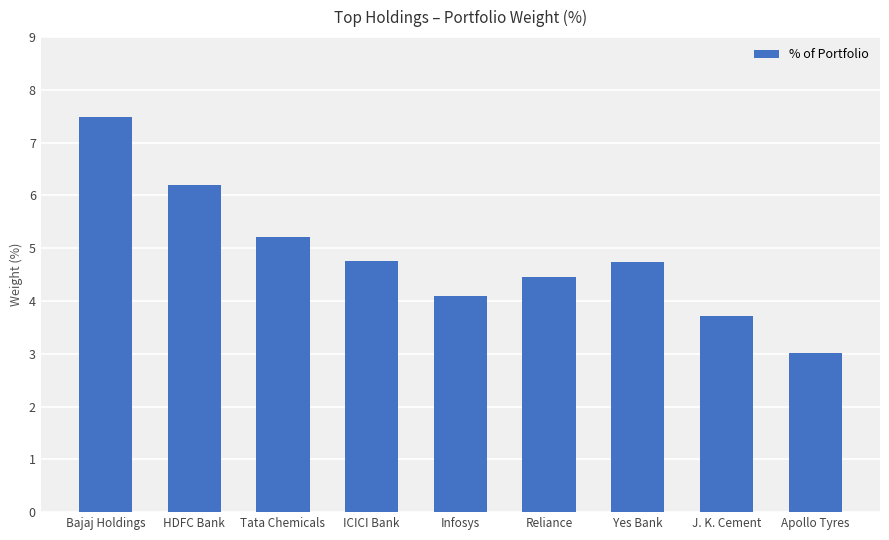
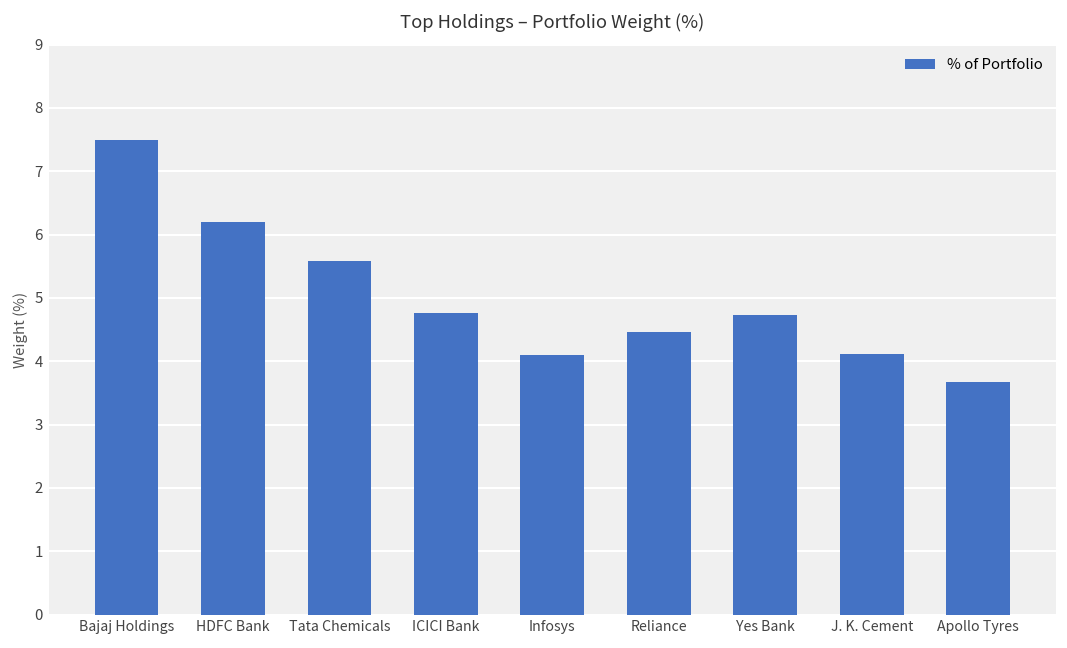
Tata Chemicals: 5.2 -> 5.6
J. K. Cement: 3.7 -> 4.1
Apollo Tyres: 3.0 -> 3.7
